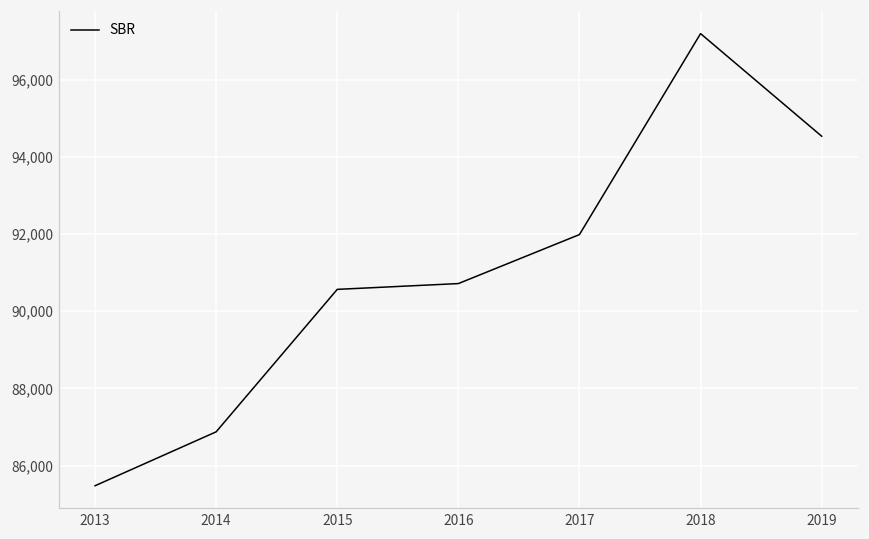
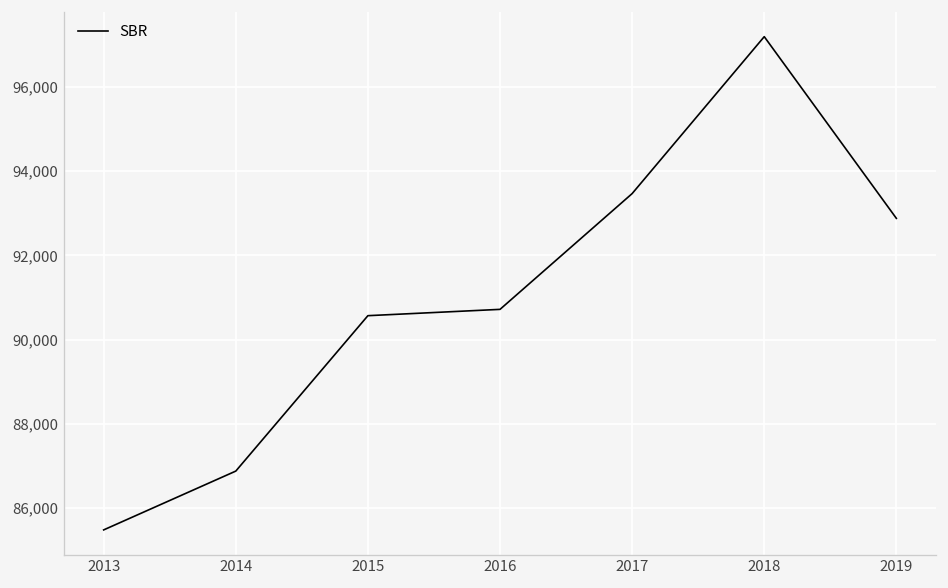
2017: 92,000 -> 93,500
2019: 94,500 -> 92,900
